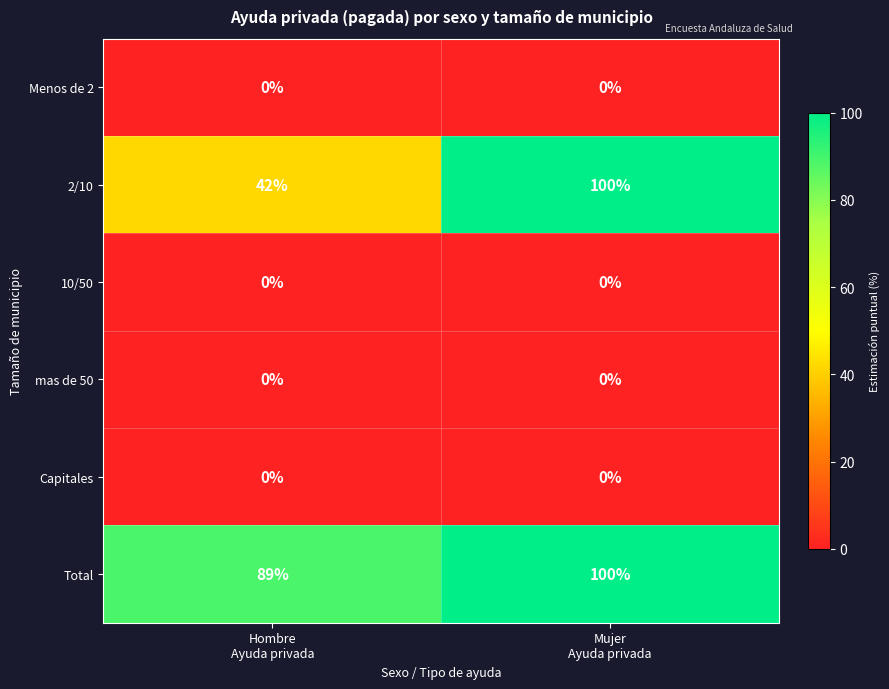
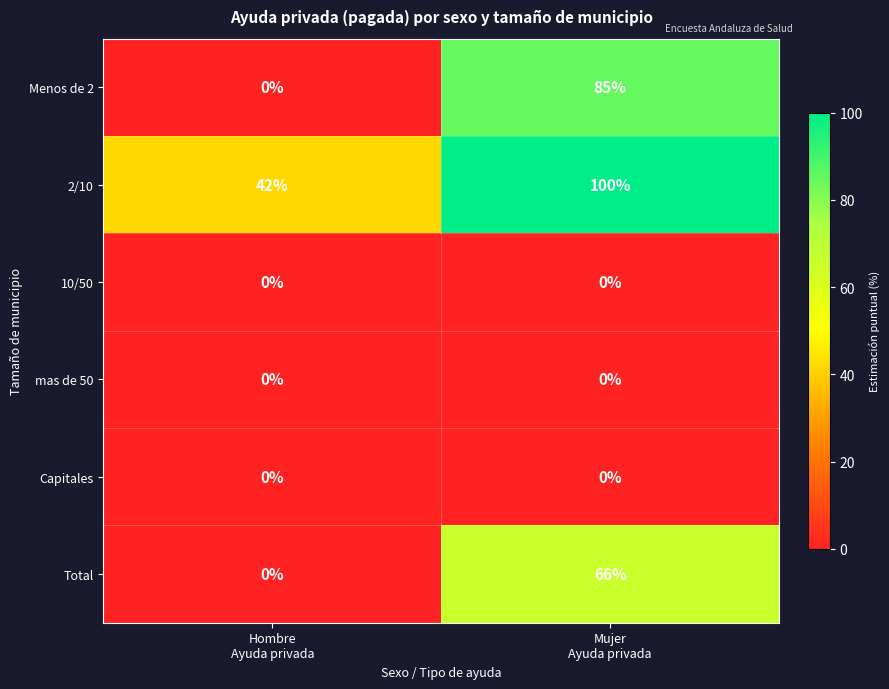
Menos de 2, Mujer Ayuda privada: 0% -> 85%
Total, Hombre Ayuda privada: 89% -> 0%
Total, Mujer Ayuda privada: 100% -> 66%
